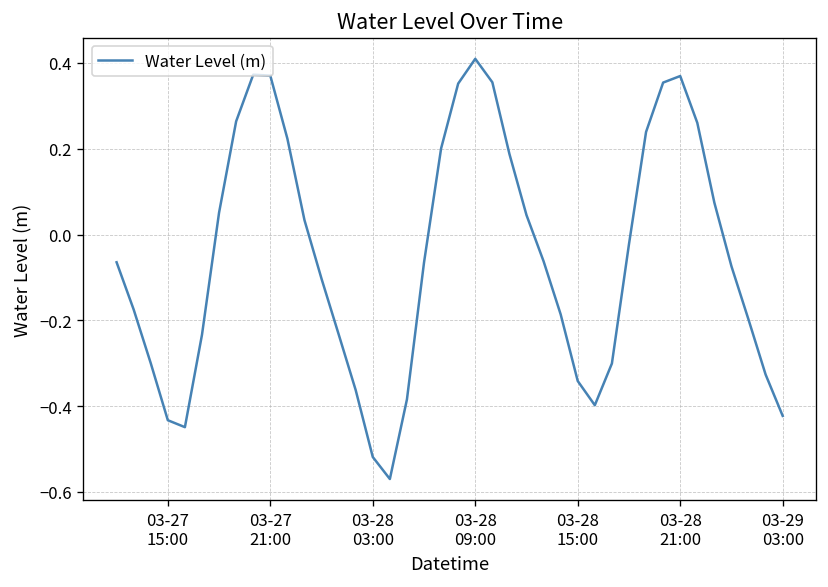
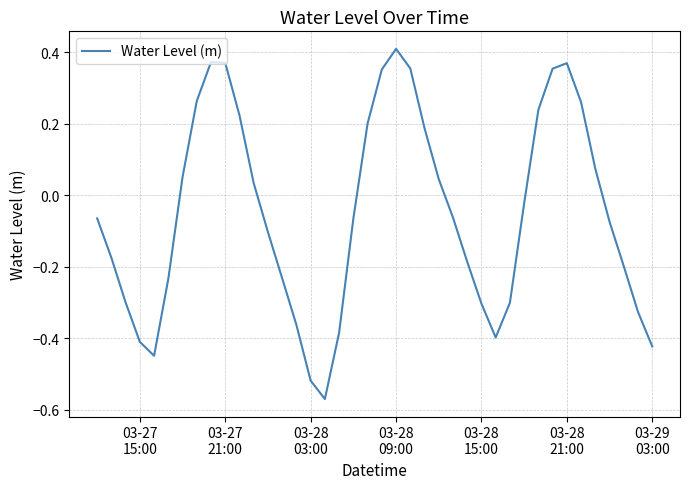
03-27 15:00: -0.43 -> -0.41
03-28 15:00: -0.34 -> -0.30
